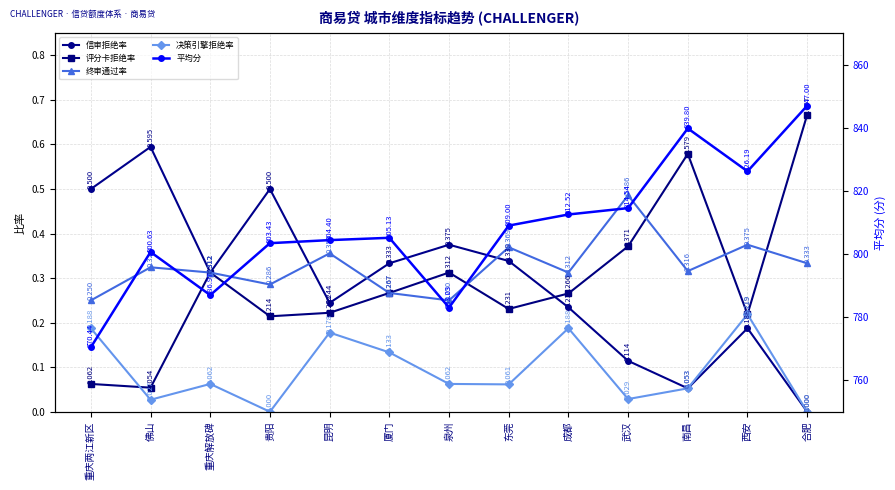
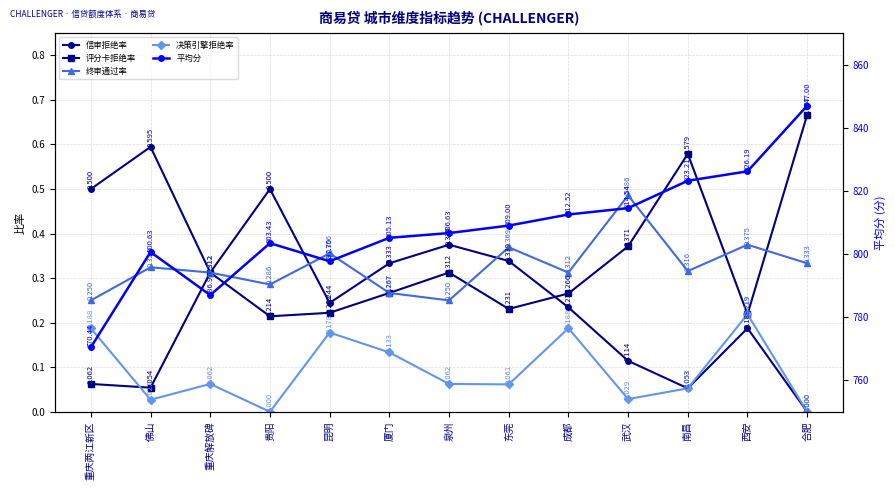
平均分, 昆明: 804.40 -> 797.70
平均分, 泉州: 783.03 -> 806.63
平均分, 南昌: 839.80 -> 823.21
